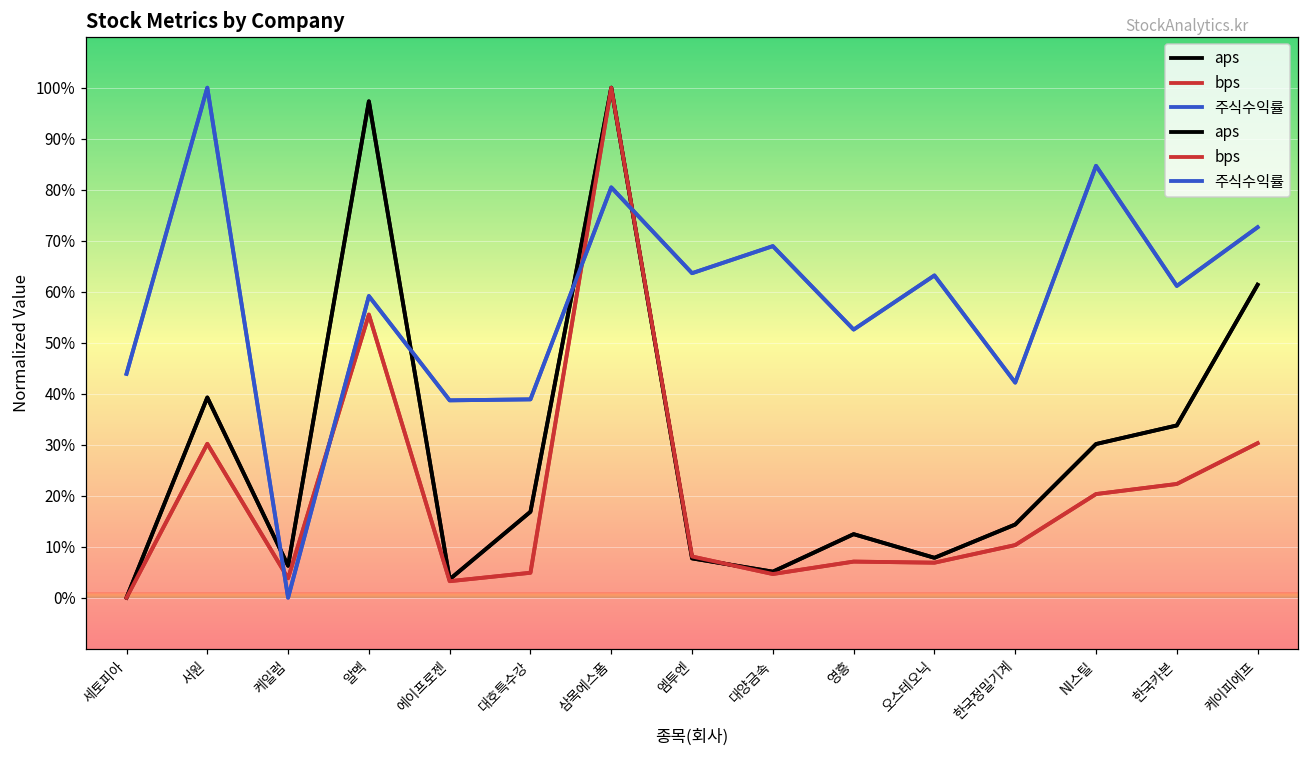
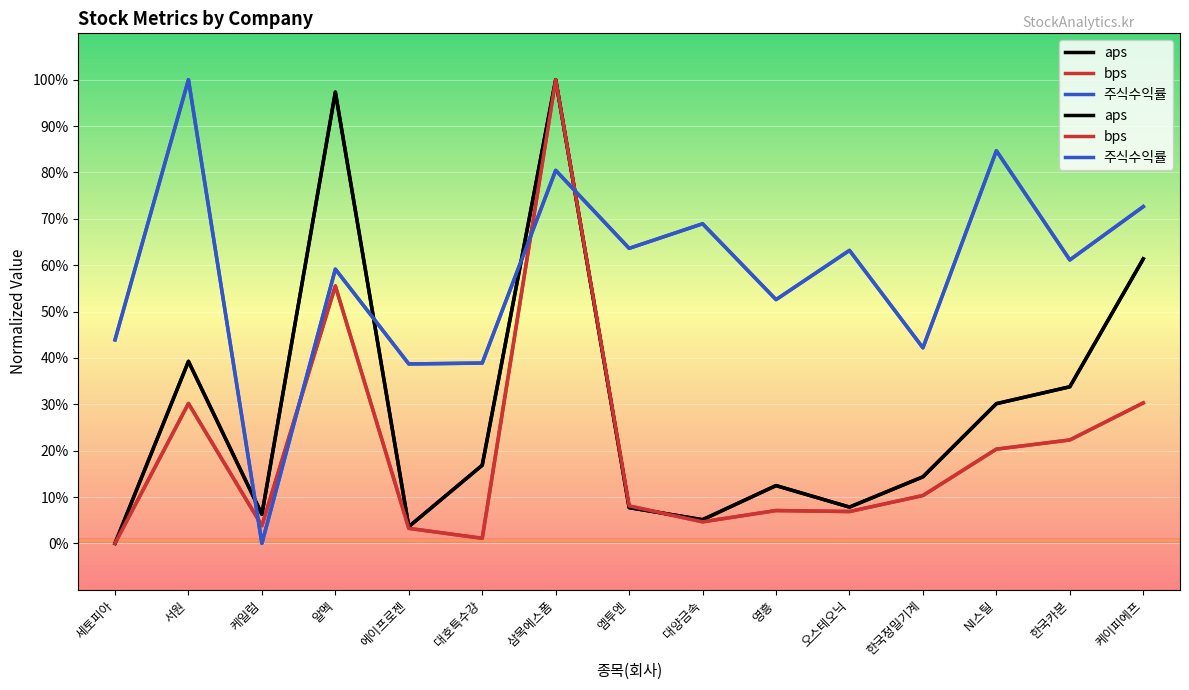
bps, 대호특수강: 5% -> 1%
